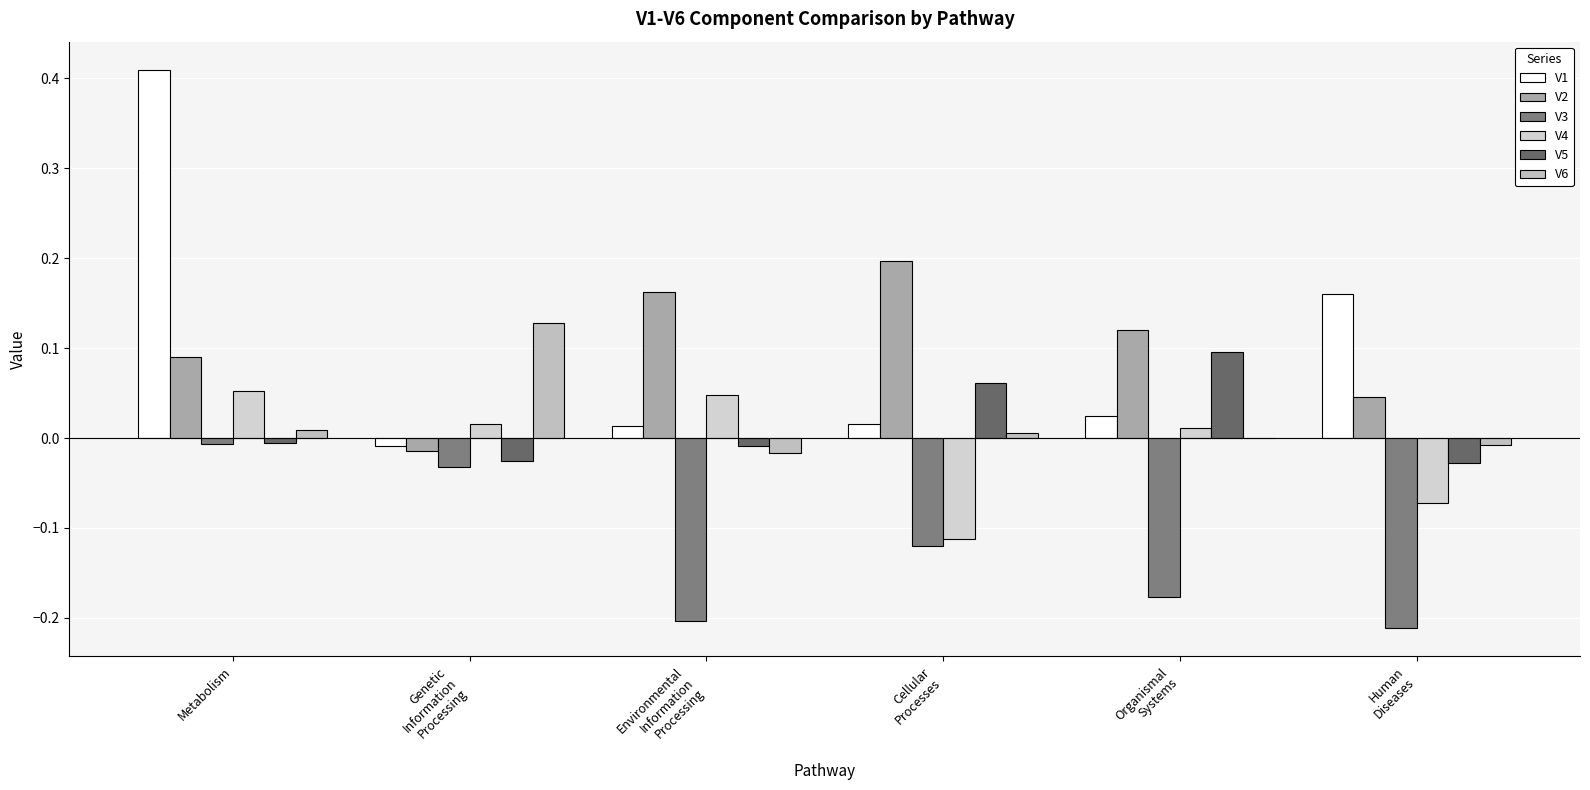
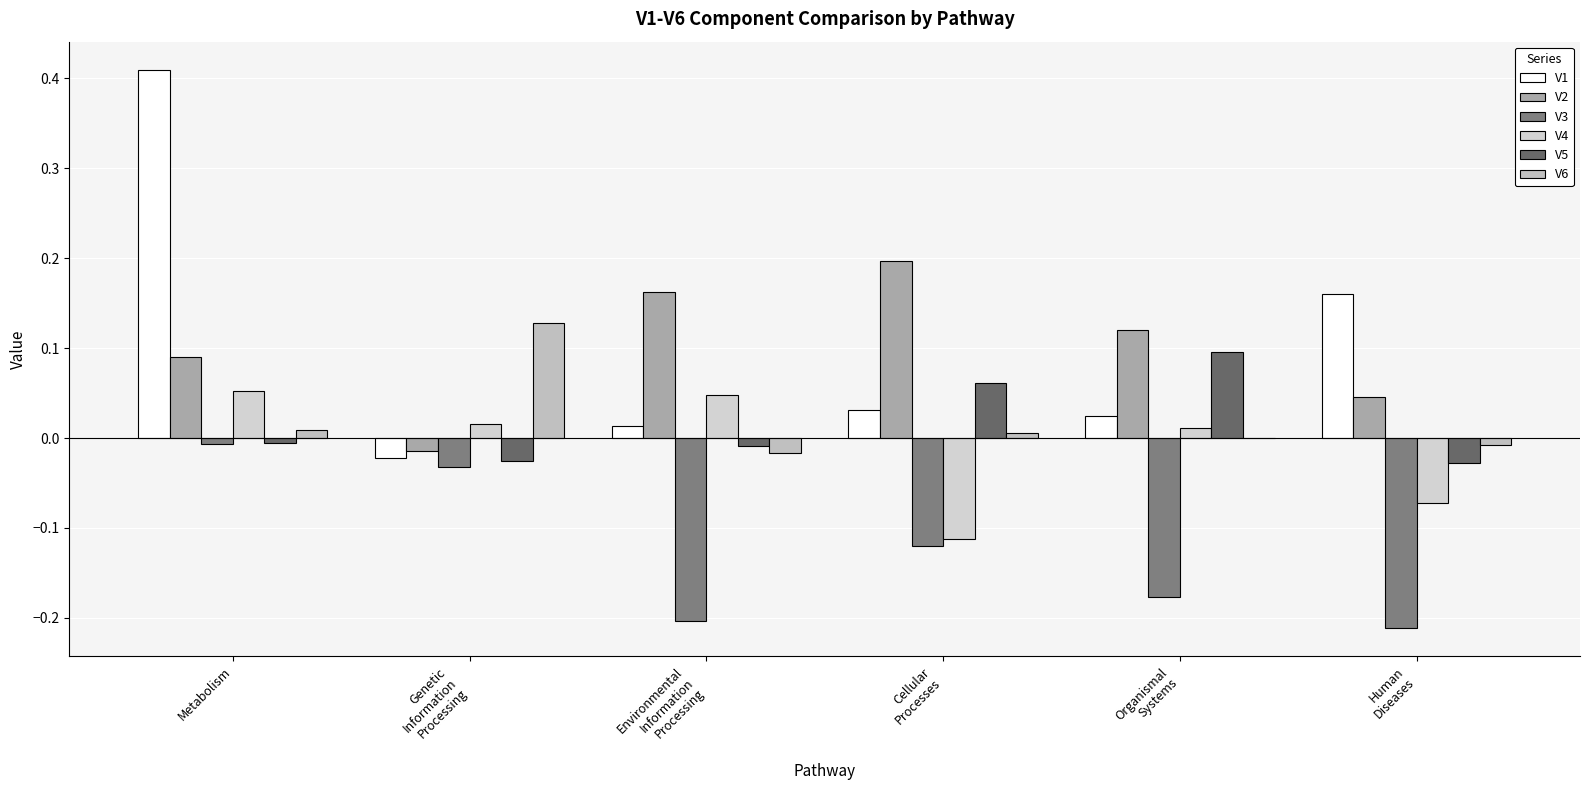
V1, Genetic Information Processing: -0.01 -> -0.02
V1, Cellular Processes: 0.02 -> 0.03
